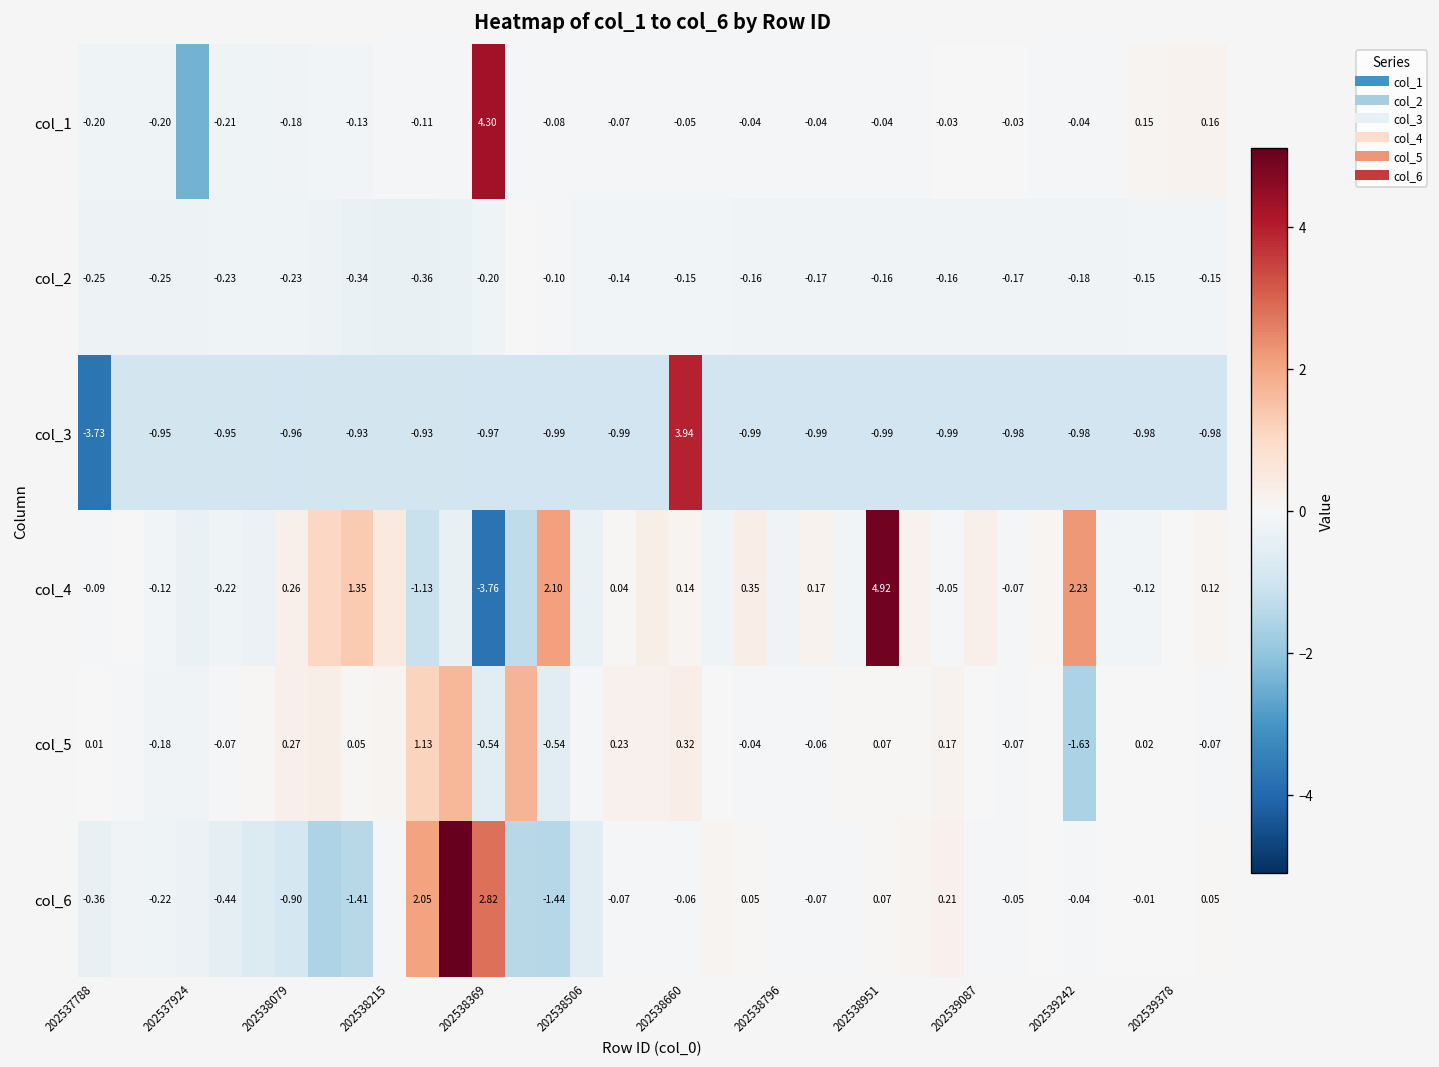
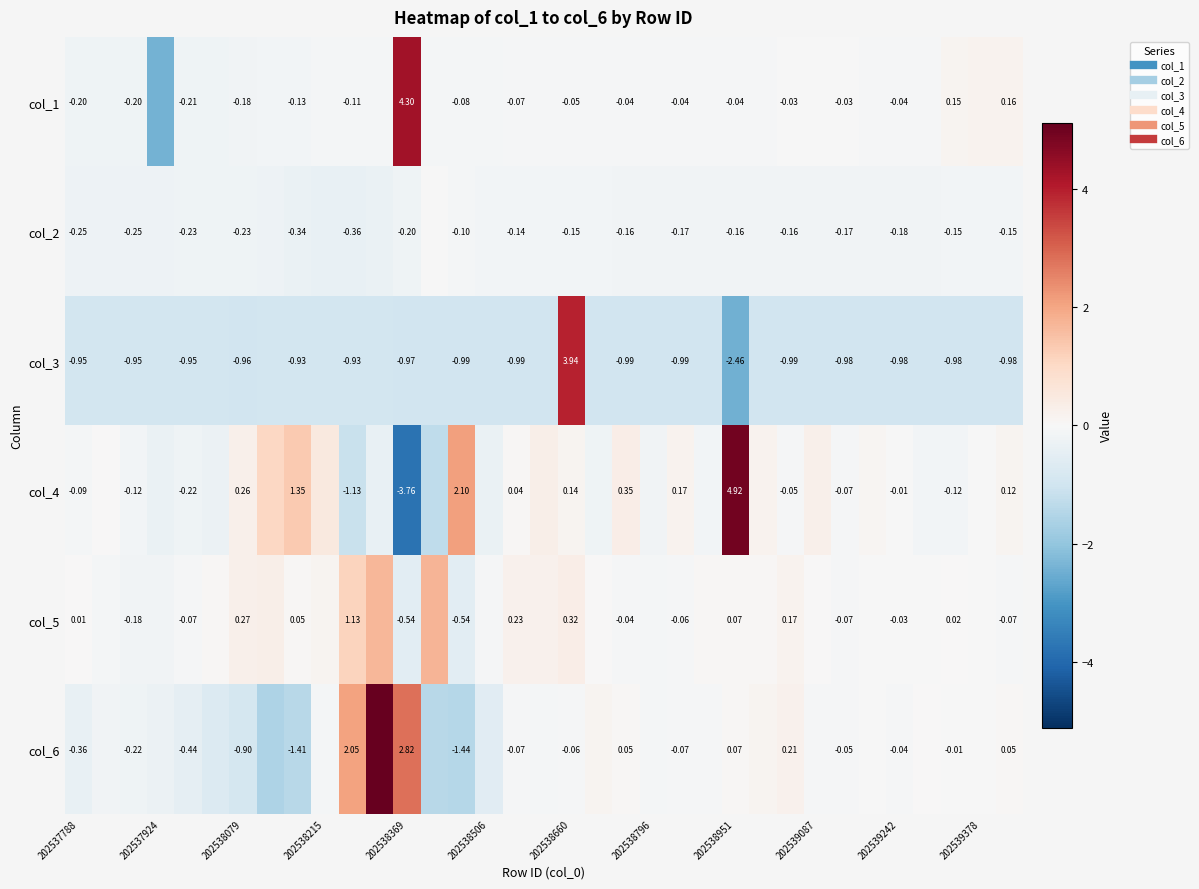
col_3, 202537788: -3.73 -> -0.95
col_3, 202538951: -0.99 -> -2.46
col_4, 202539242: 2.23 -> -0.01
col_5, 202539242: -1.63 -> -0.03
